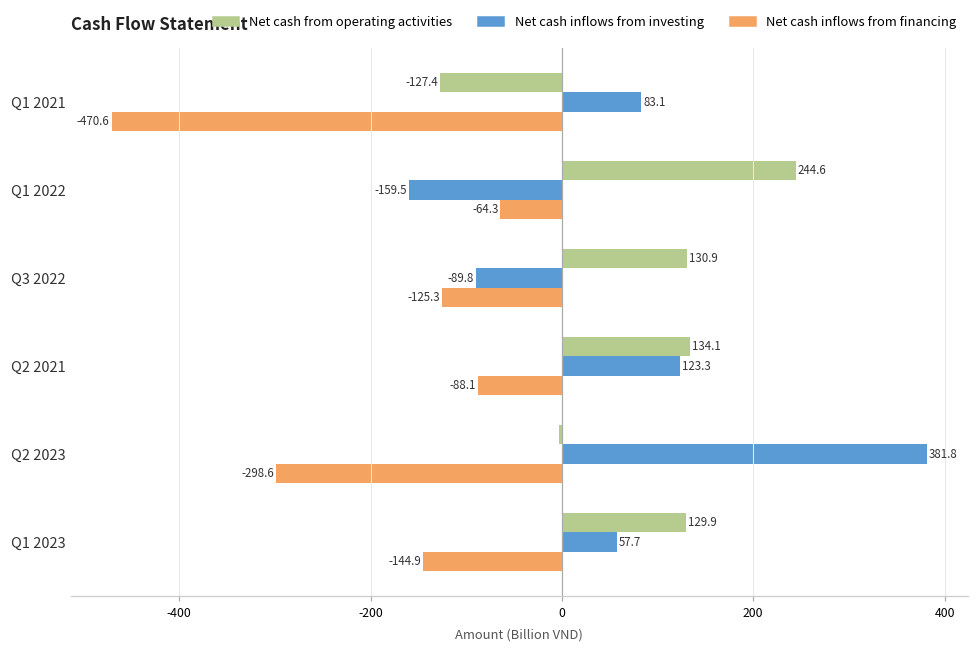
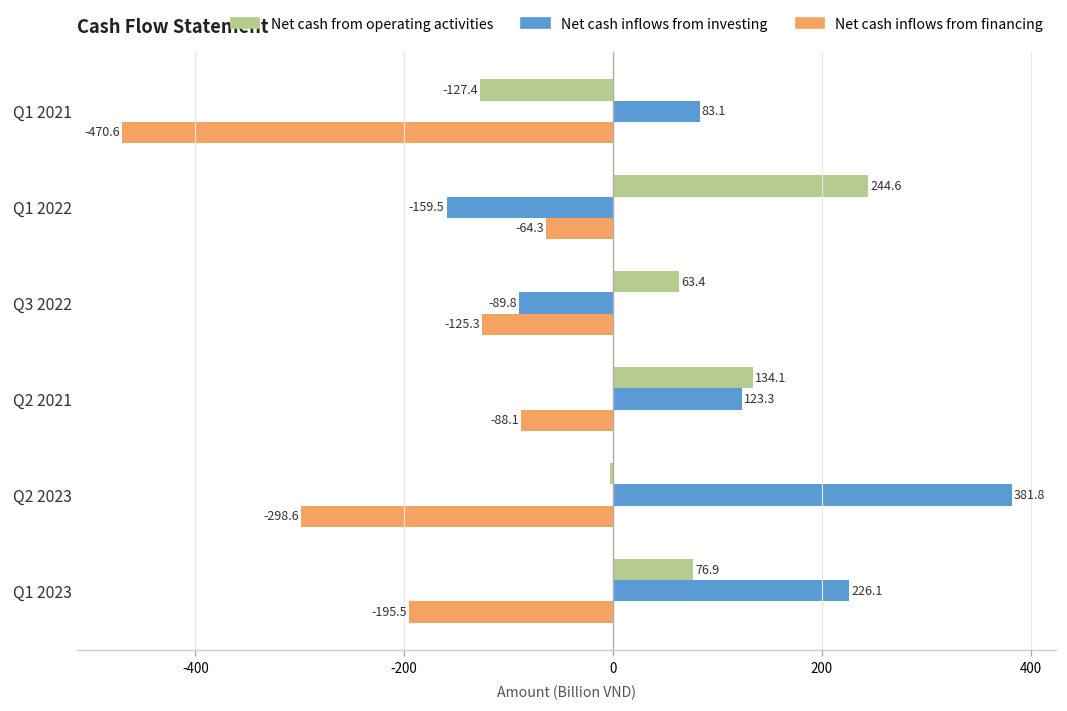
Net cash from operating activities, Q3 2022: 130.9 -> 63.4
Net cash from operating activities, Q1 2023: 129.9 -> 76.9
Net cash inflows from investing, Q1 2023: 57.7 -> 226.1
Net cash inflows from financing, Q1 2023: -144.9 -> -195.5
